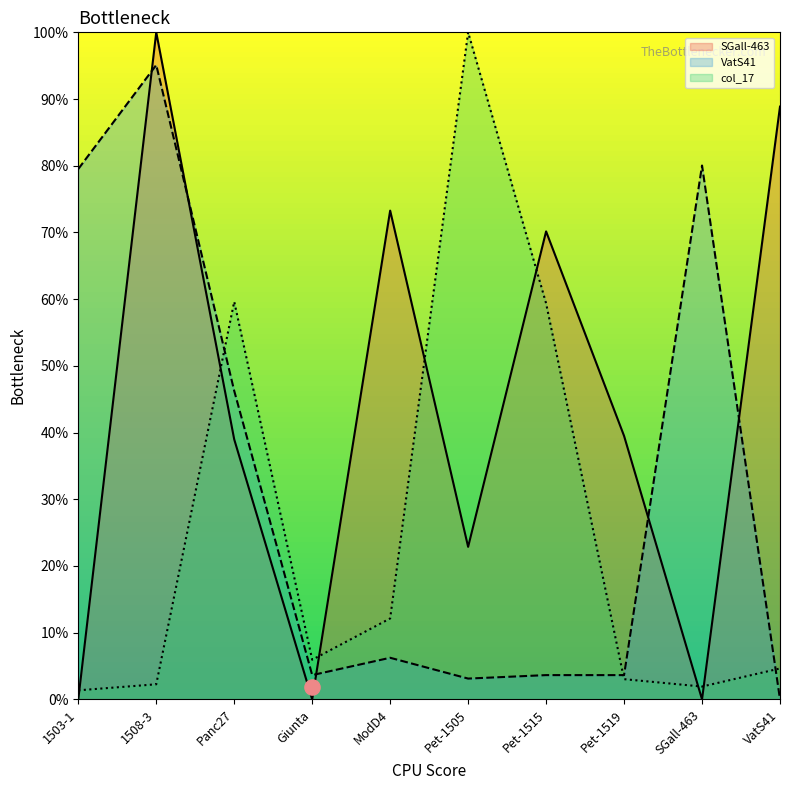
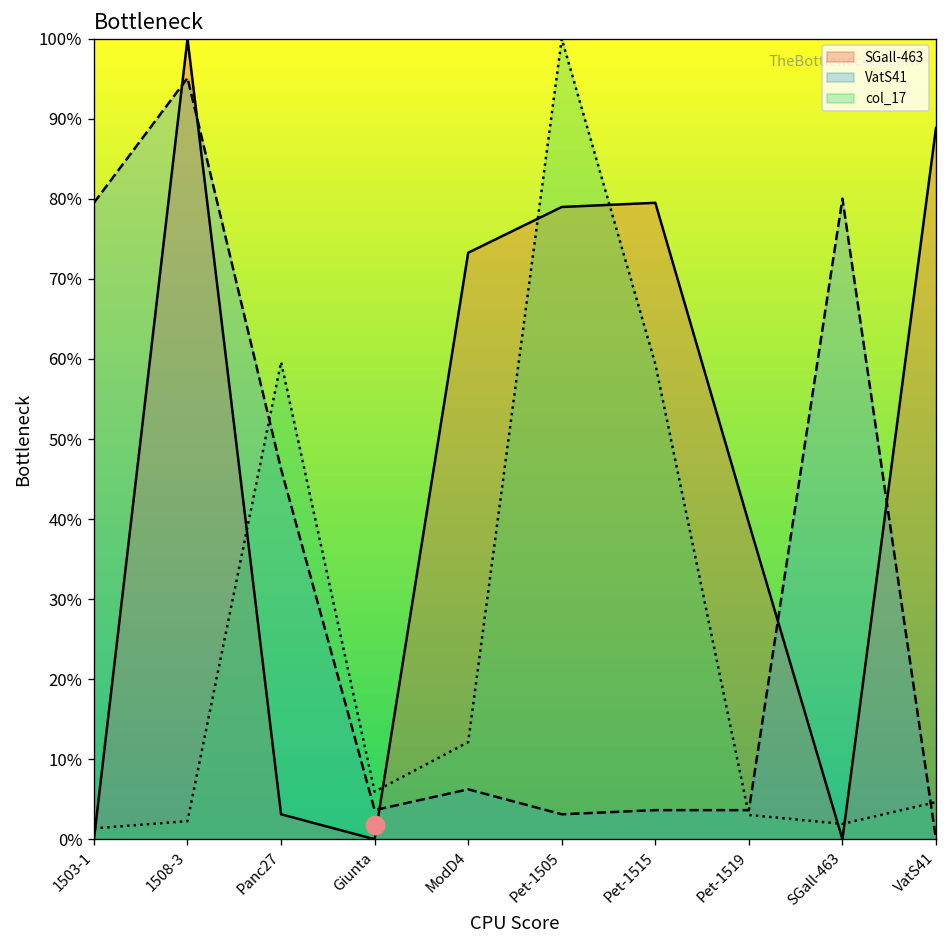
SGall-463, Panc27: 39% -> 3%
SGall-463, Pet-1505: 23% -> 79%
SGall-463, Pet-1515: 70% -> 80%
